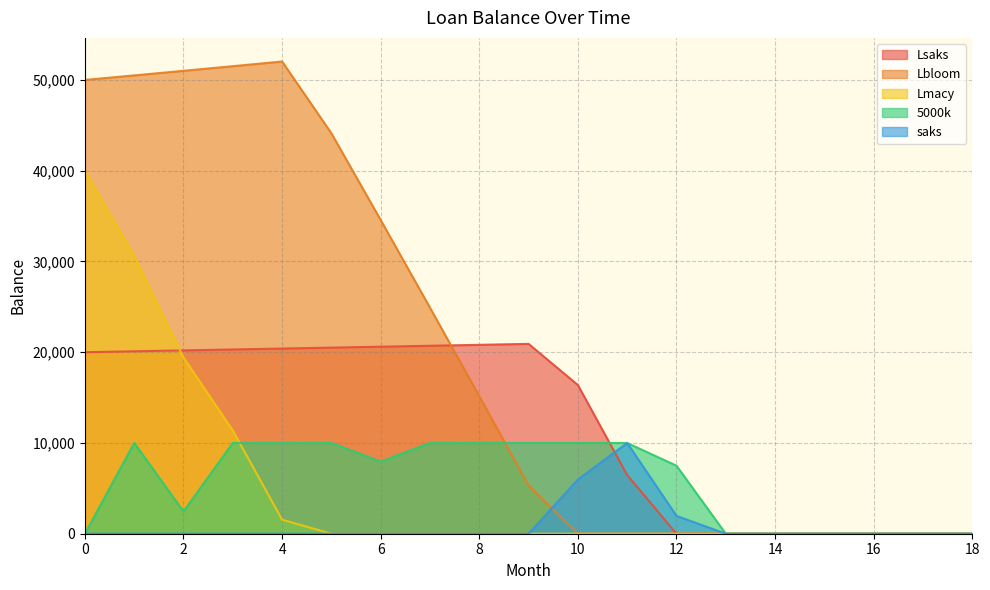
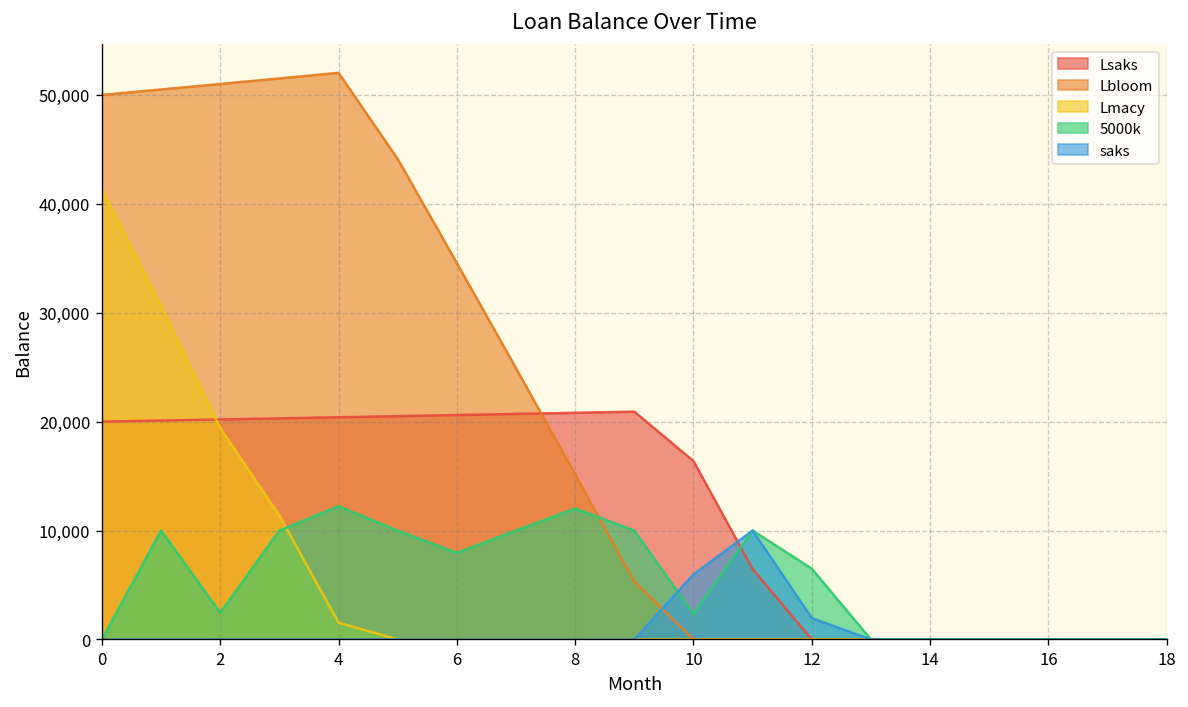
Lmacy, 0: 40,000 -> 41,000
5000k, 4: 10,000 -> 12,000
5000k, 8: 10,000 -> 12,000
5000k, 10: 10,000 -> 2,000
5000k, 12: 7,000 -> 6,000
